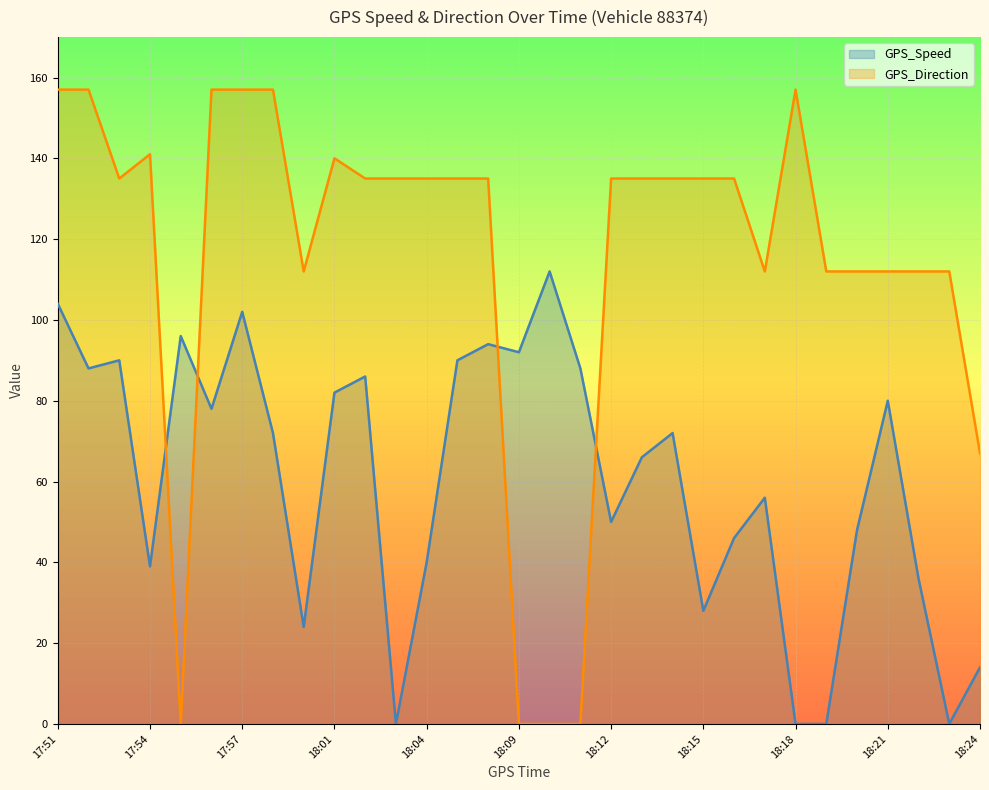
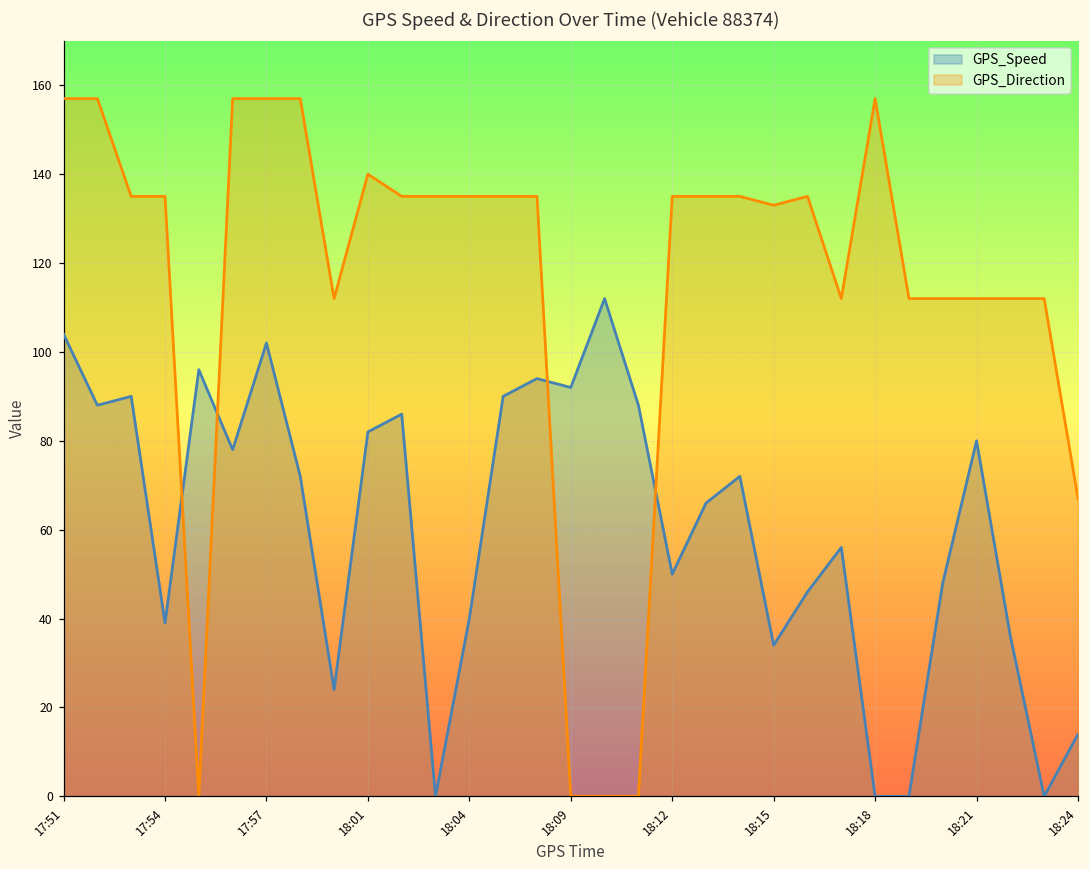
GPS_Direction, 17:54: 141 -> 135
GPS_Speed, 18:15: 28 -> 34
GPS_Direction, 18:15: 135 -> 133
